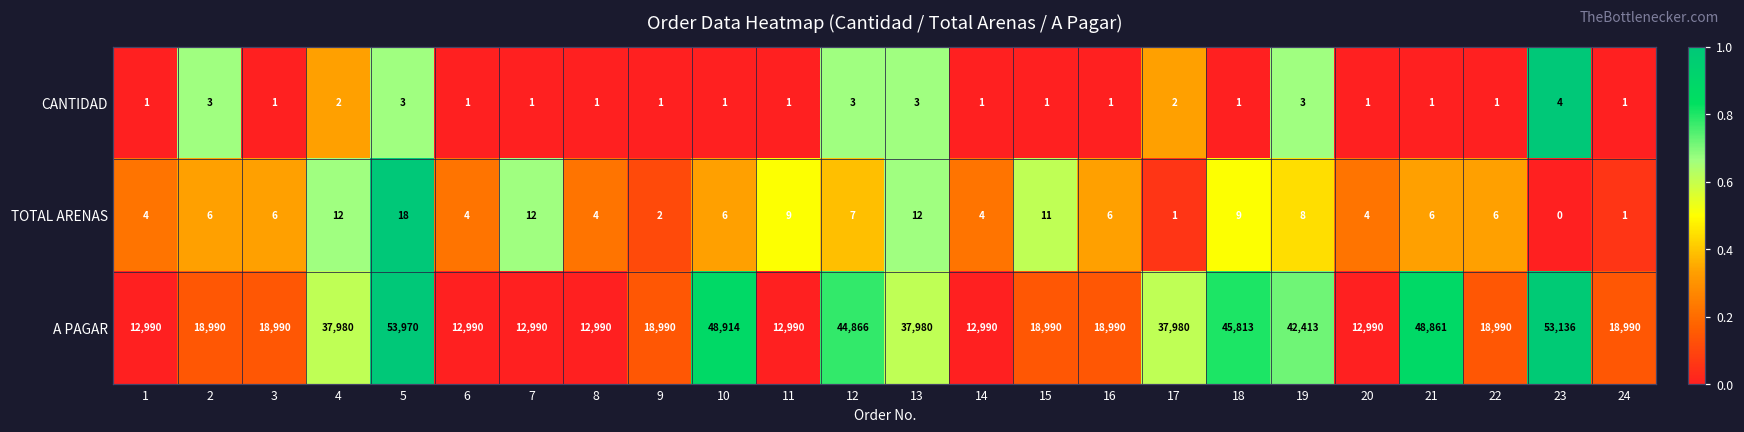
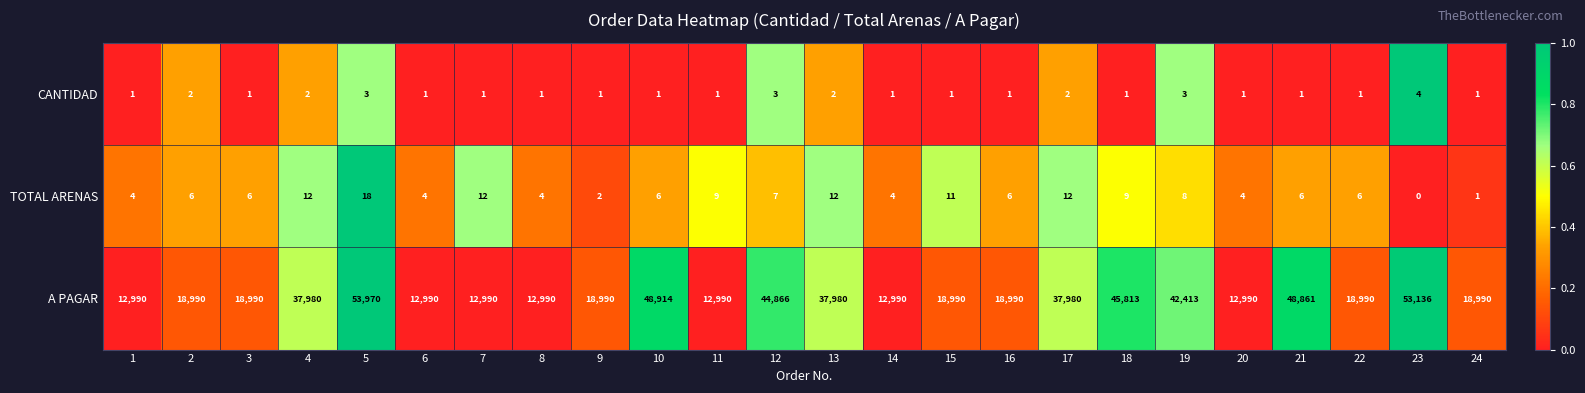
CANTIDAD, 2: 3 -> 2
CANTIDAD, 13: 3 -> 2
TOTAL ARENAS, 17: 1 -> 12
